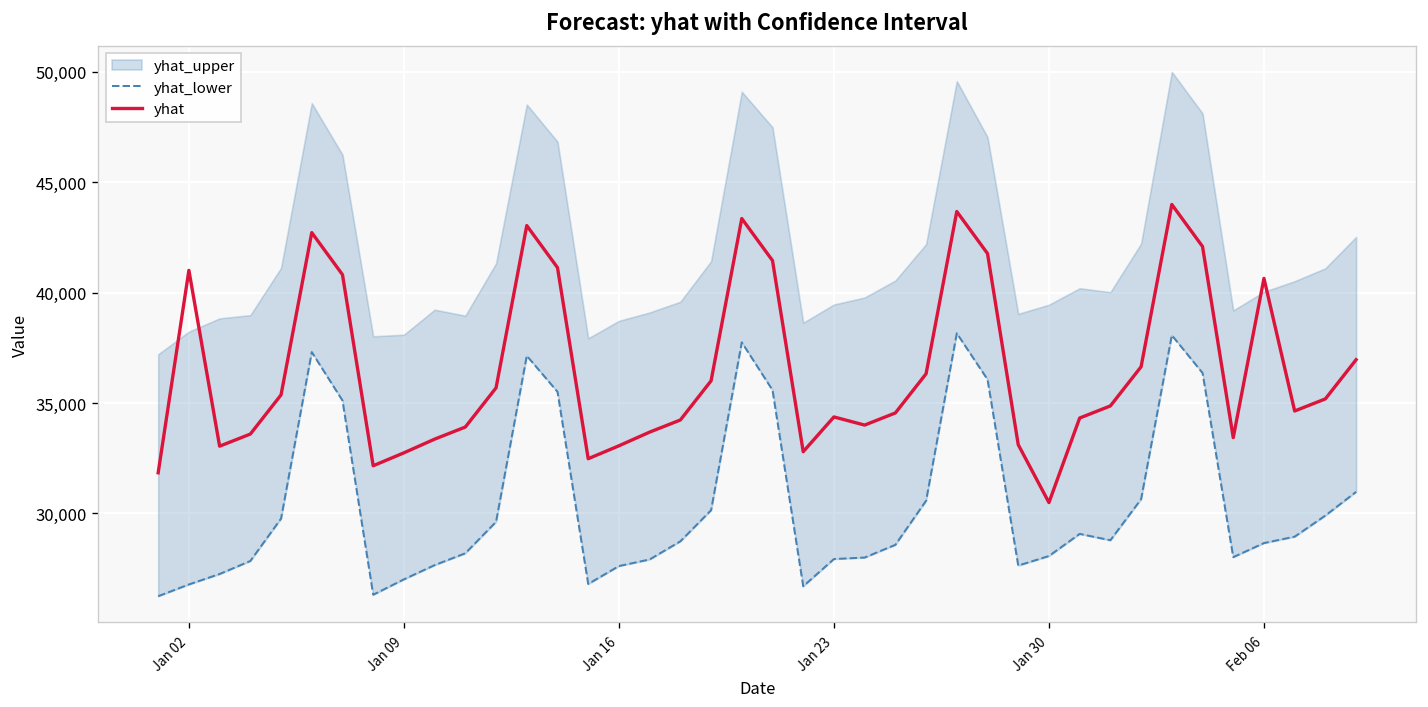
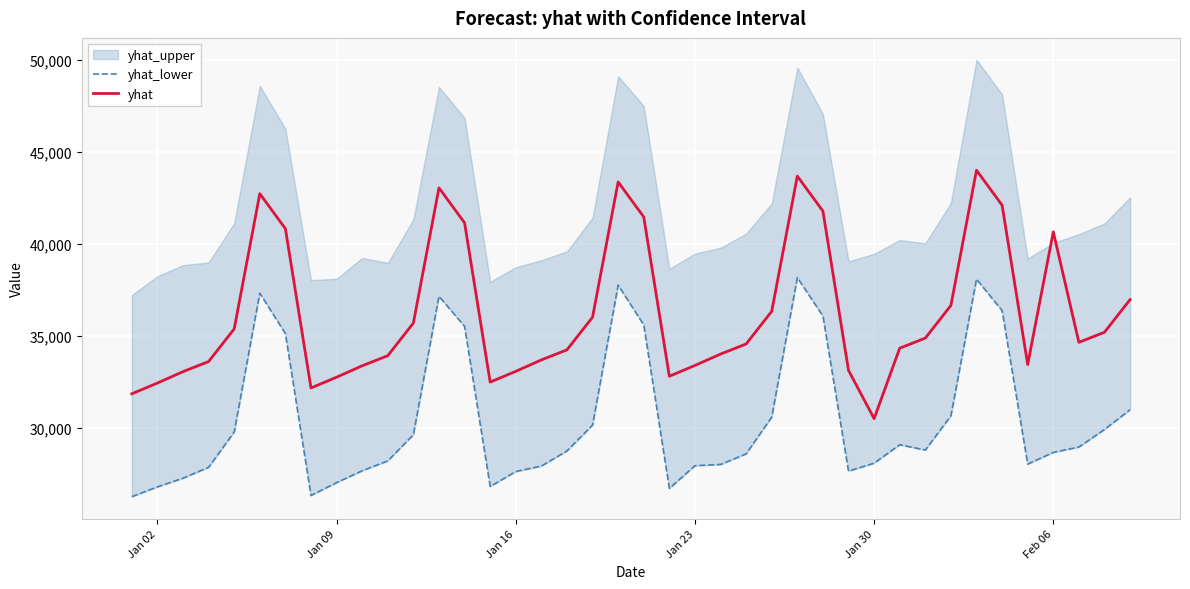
yhat, Jan 02: 41,000 -> 32,400
yhat, Jan 23: 34,400 -> 33,400
